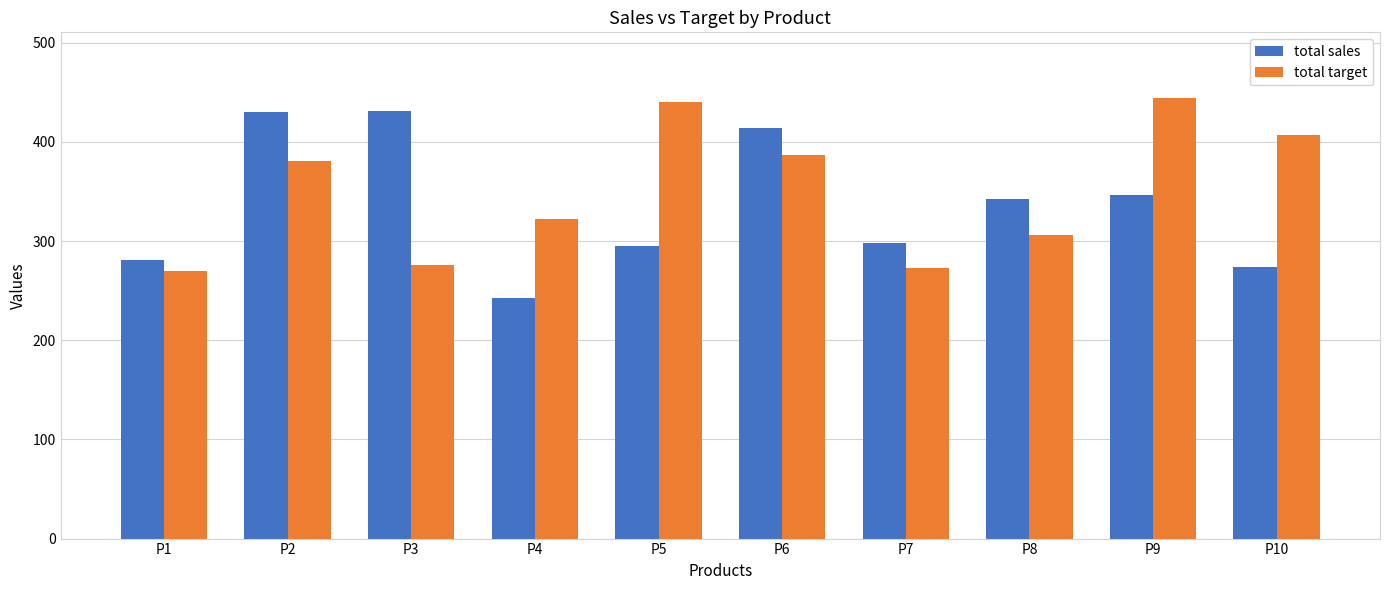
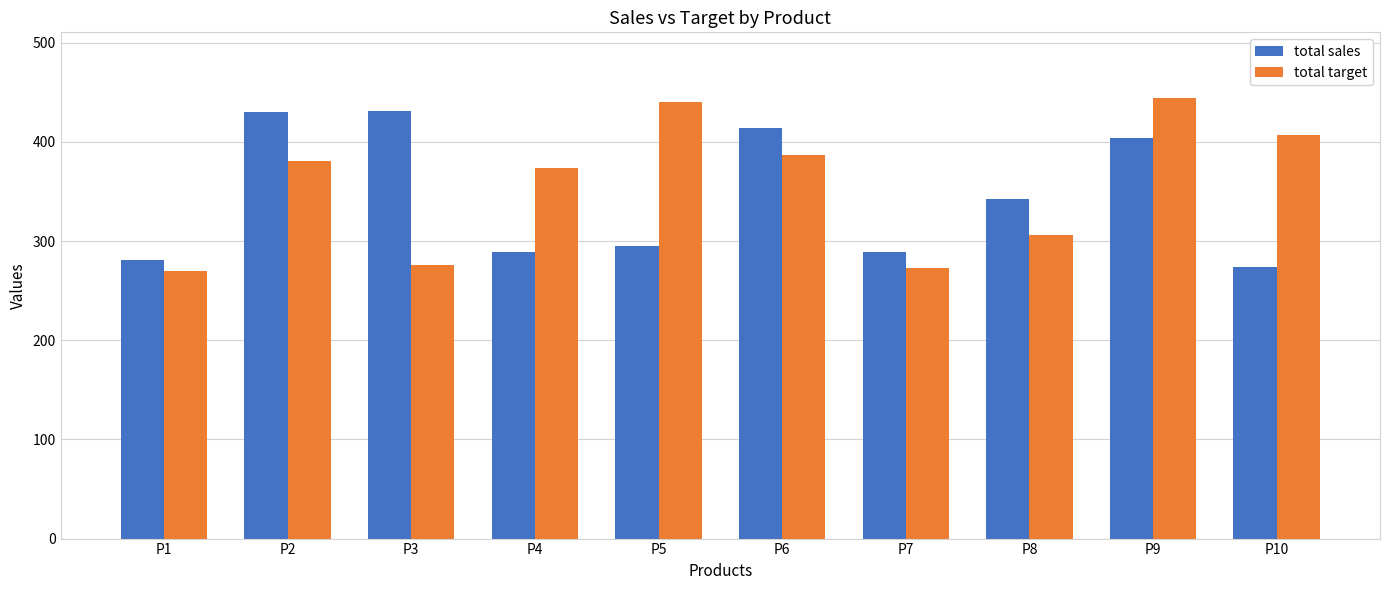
total sales, P4: 240 -> 290
total target, P4: 320 -> 370
total sales, P7: 300 -> 290
total sales, P9: 350 -> 400
